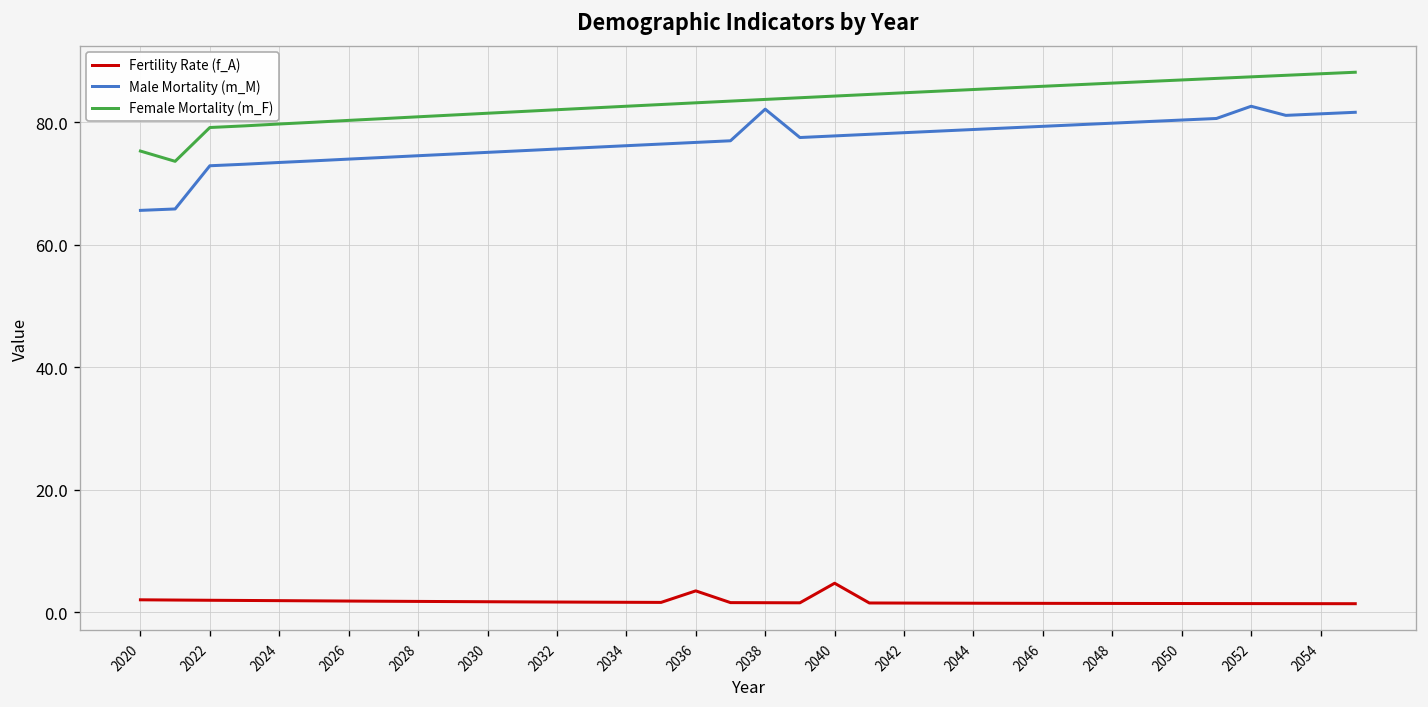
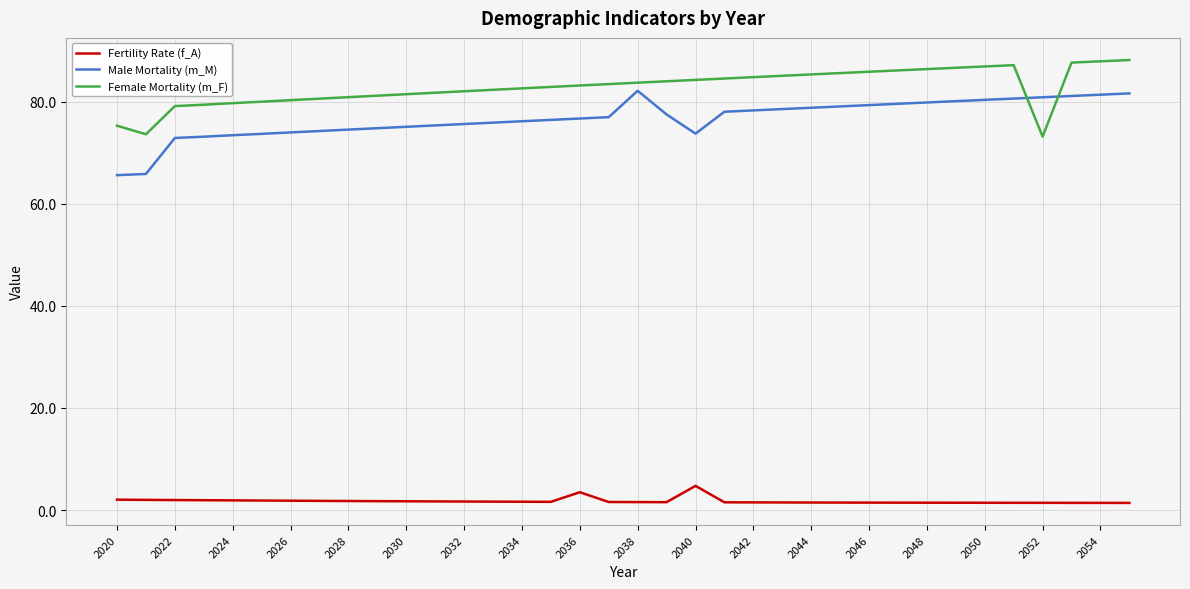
Male Mortality (m_M), 2040: 78 -> 74
Male Mortality (m_M), 2052: 83 -> 81
Female Mortality (m_F), 2052: 87 -> 73
